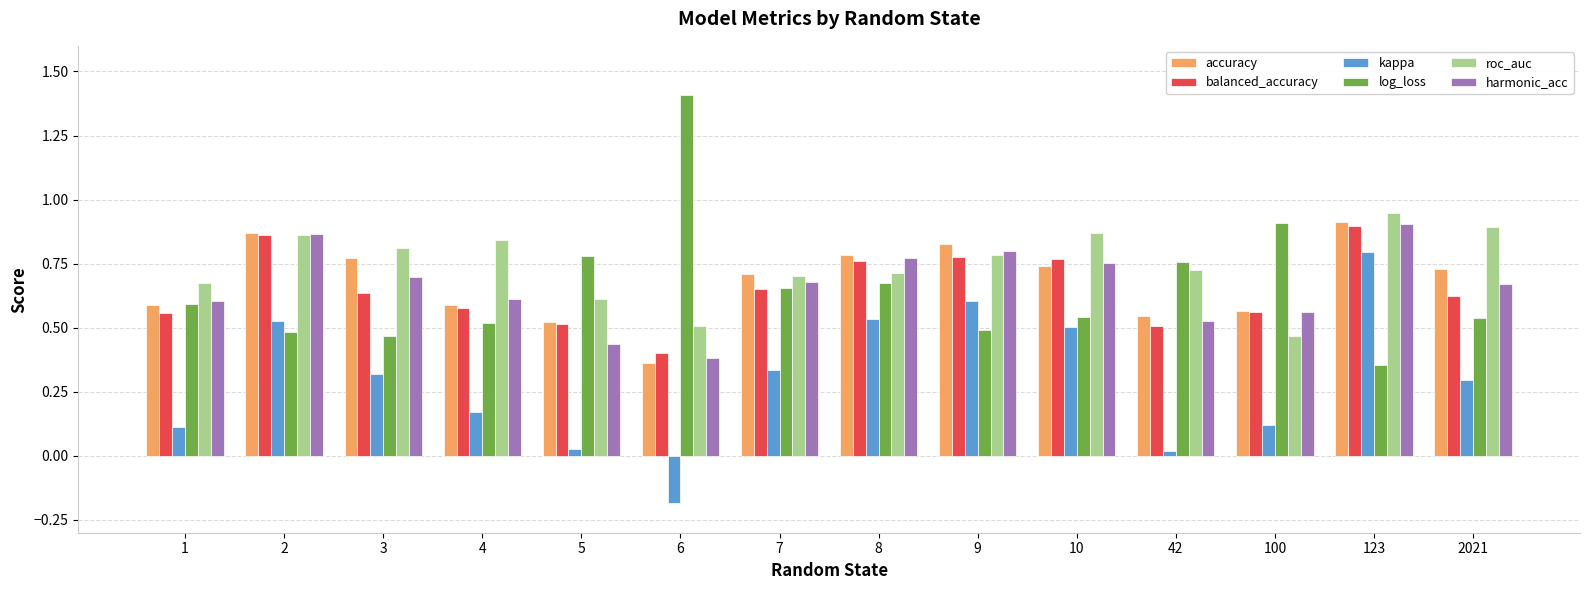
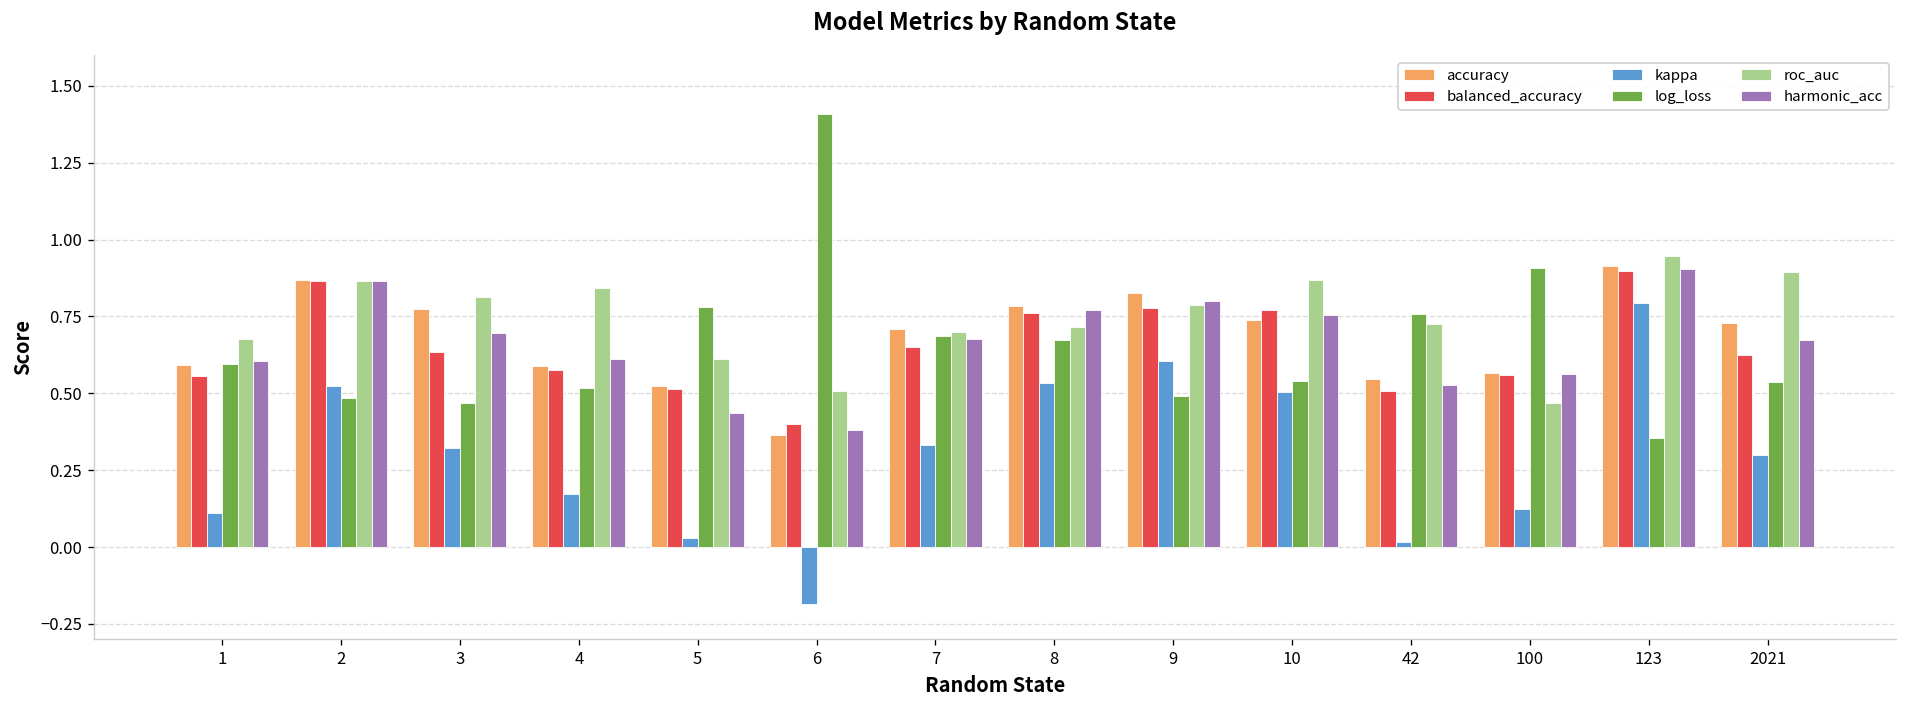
log_loss, 7: 0.65 -> 0.69
